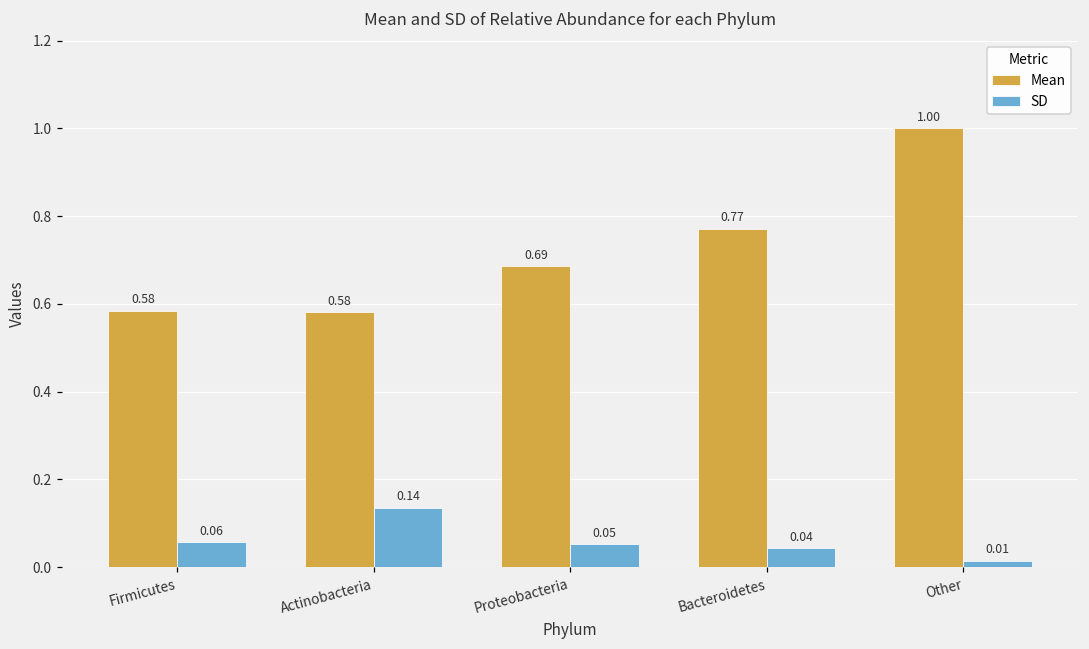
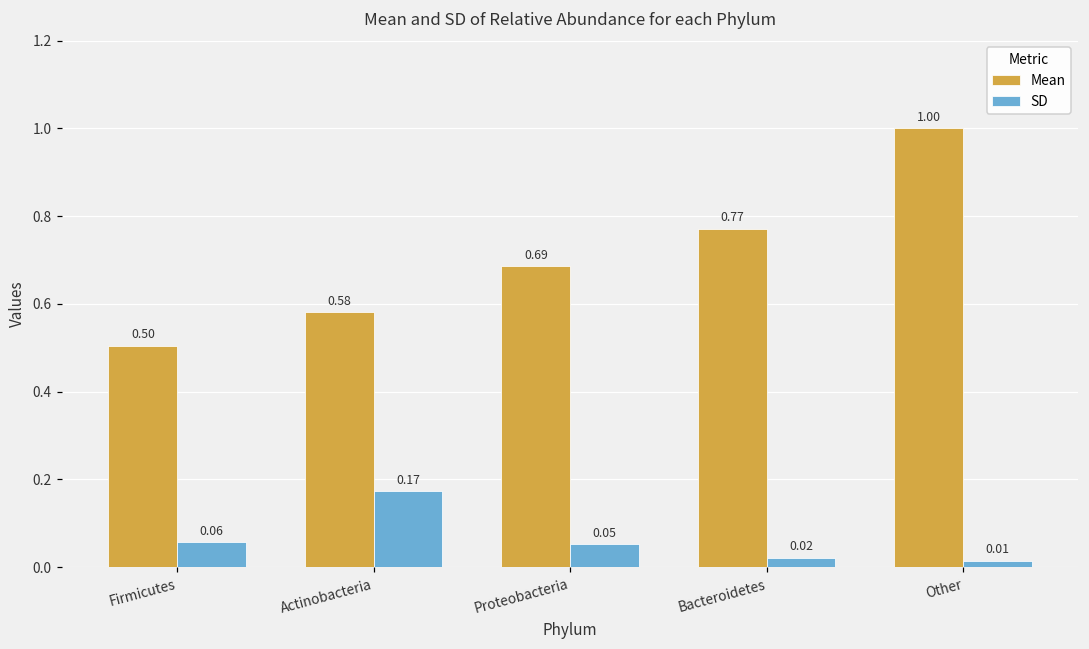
Mean, Firmicutes: 0.58 -> 0.50
SD, Actinobacteria: 0.14 -> 0.17
SD, Bacteroidetes: 0.04 -> 0.02
